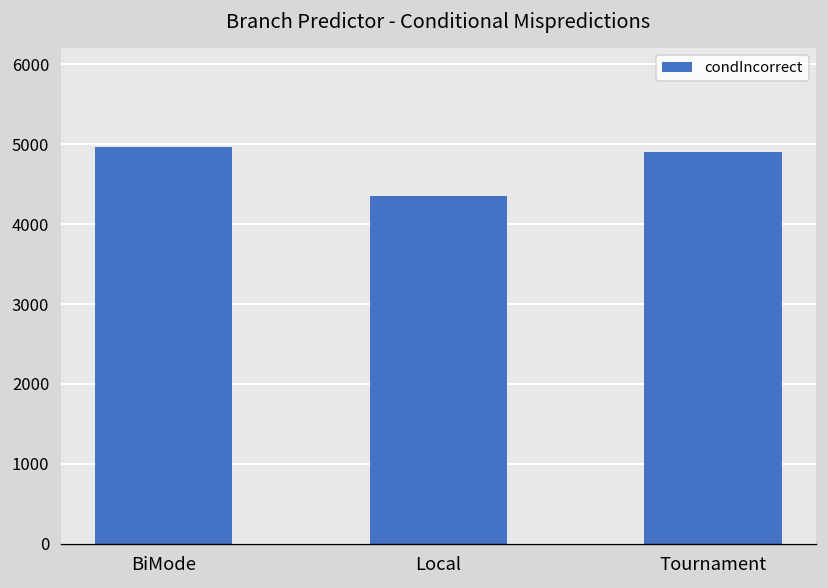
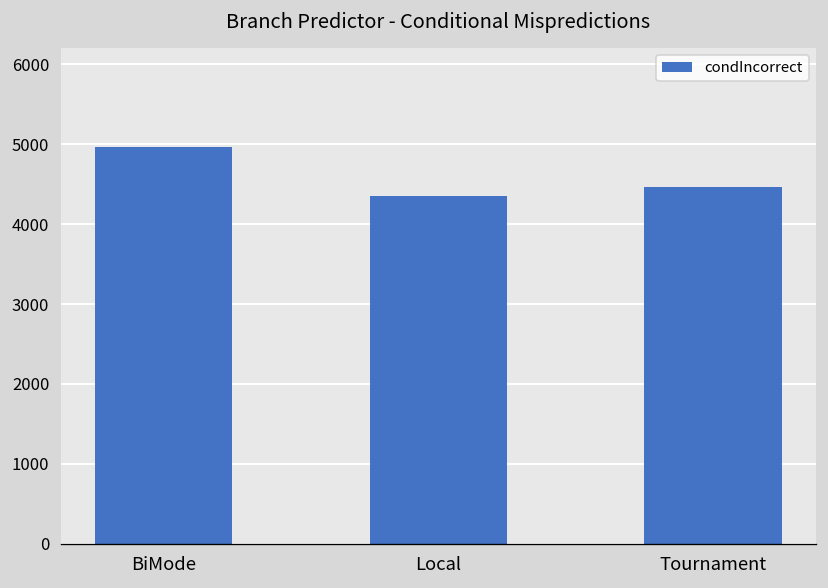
Tournament: 4900 -> 4500
